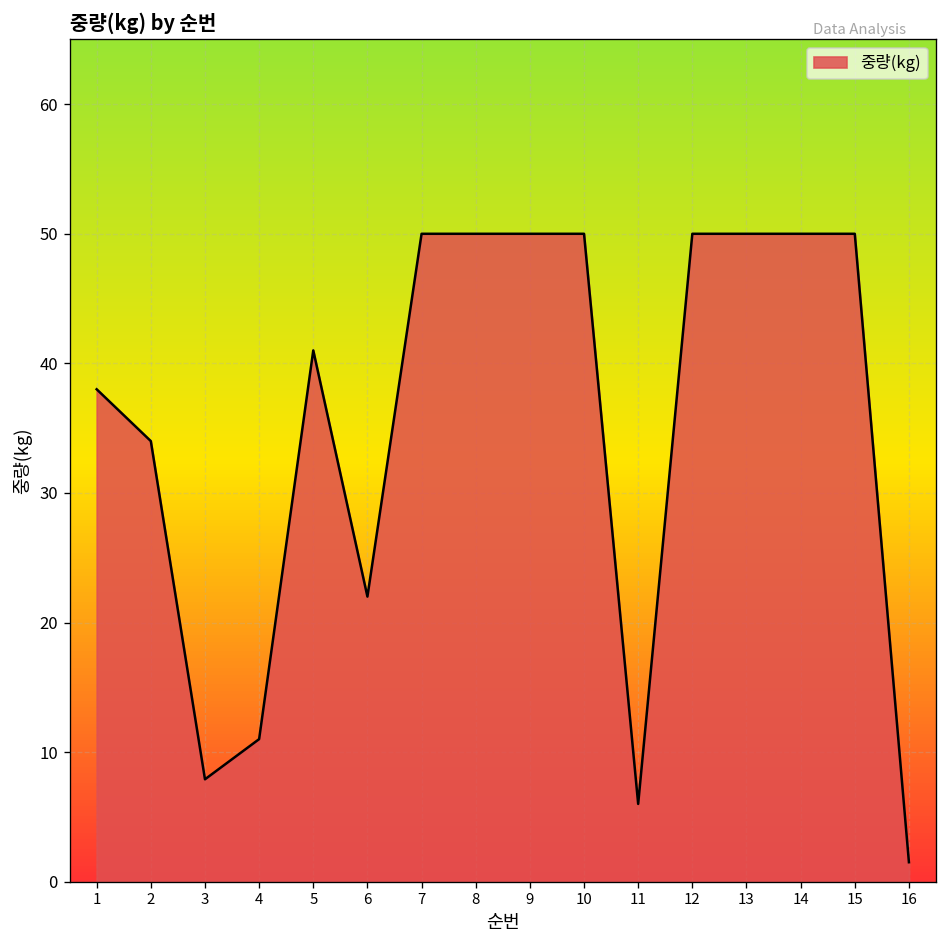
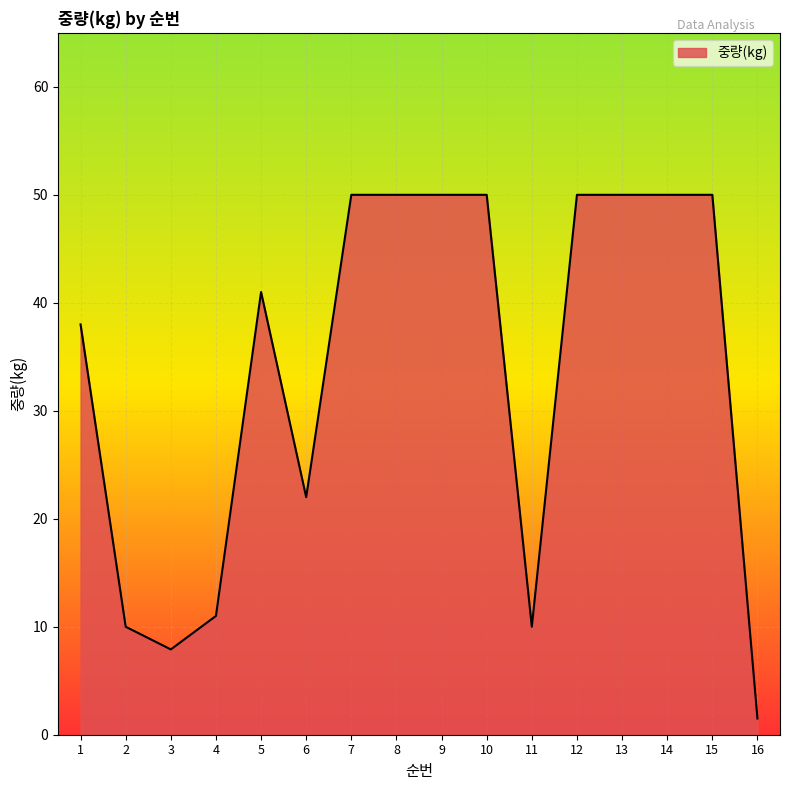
2: 34 -> 10
11: 6 -> 10
